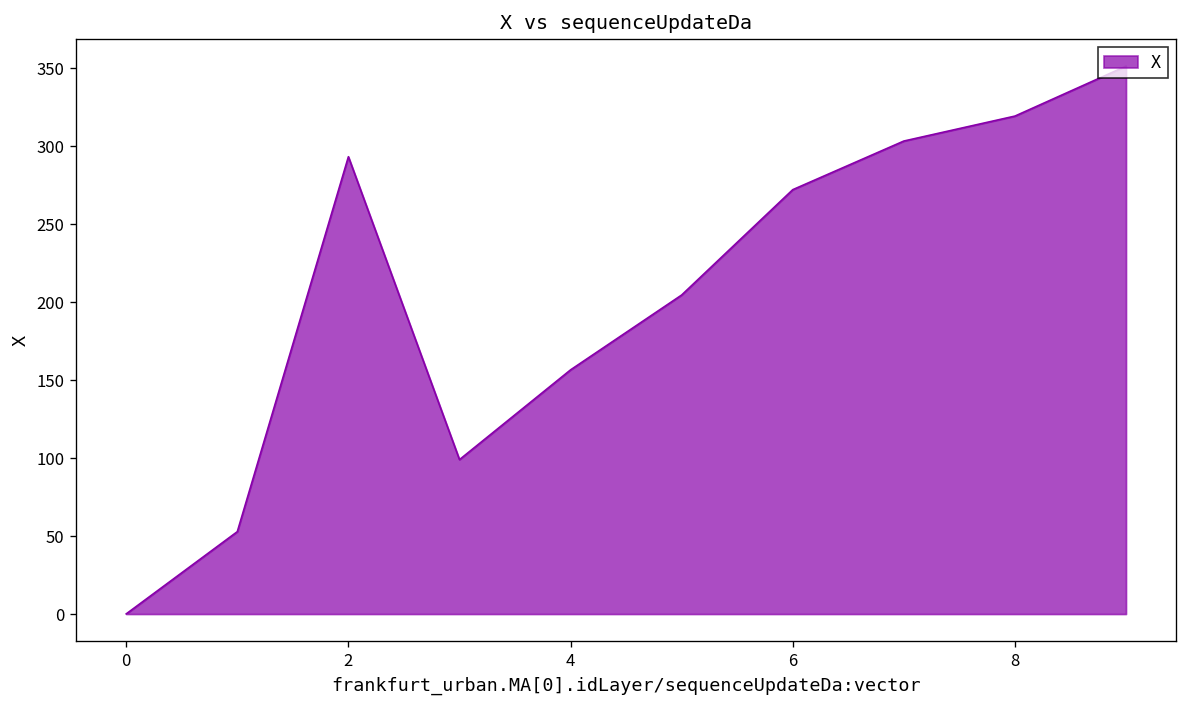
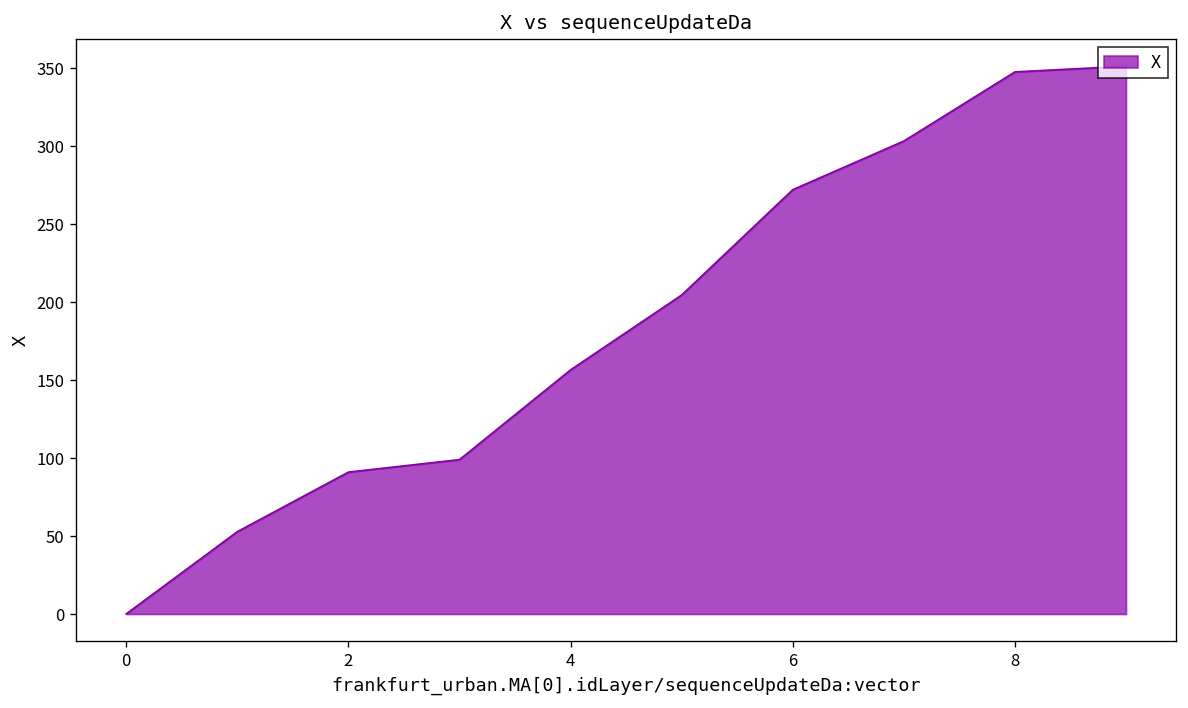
2: 293 -> 91
8: 319 -> 348
